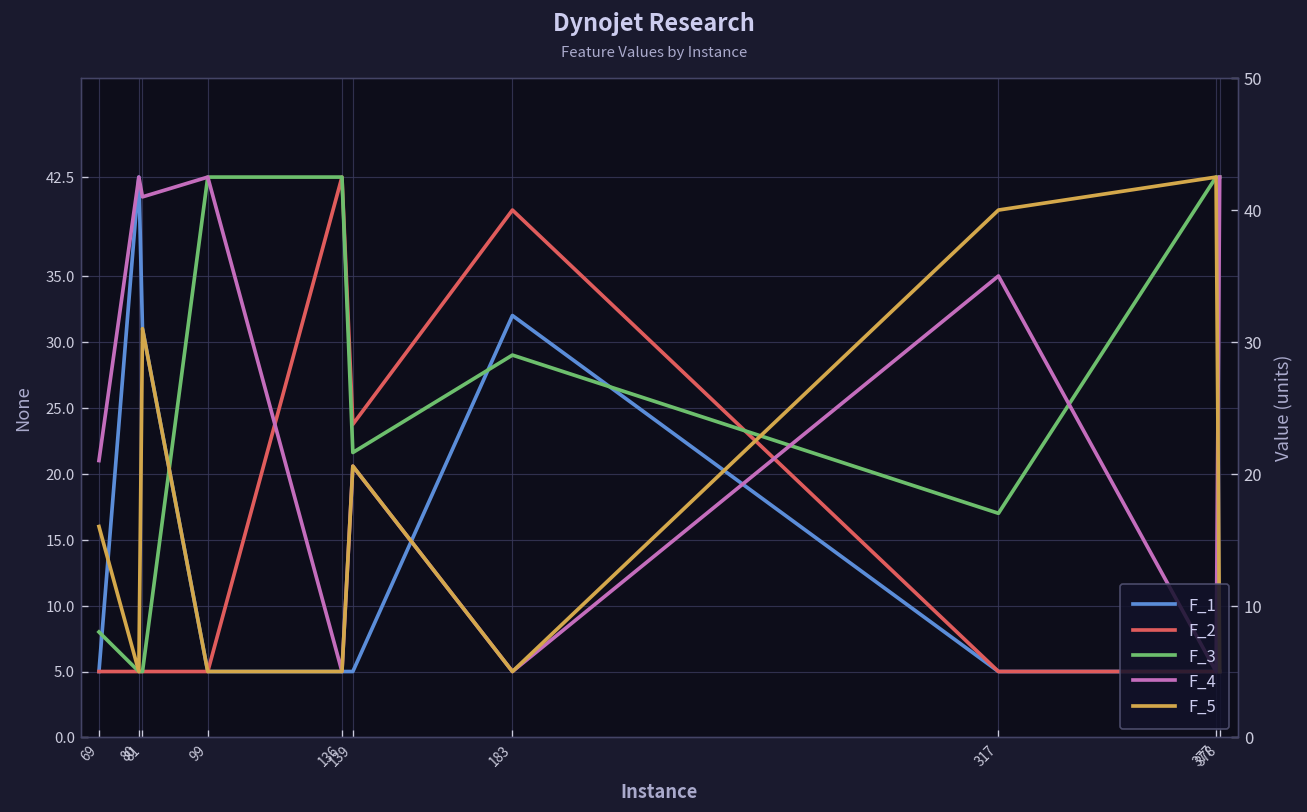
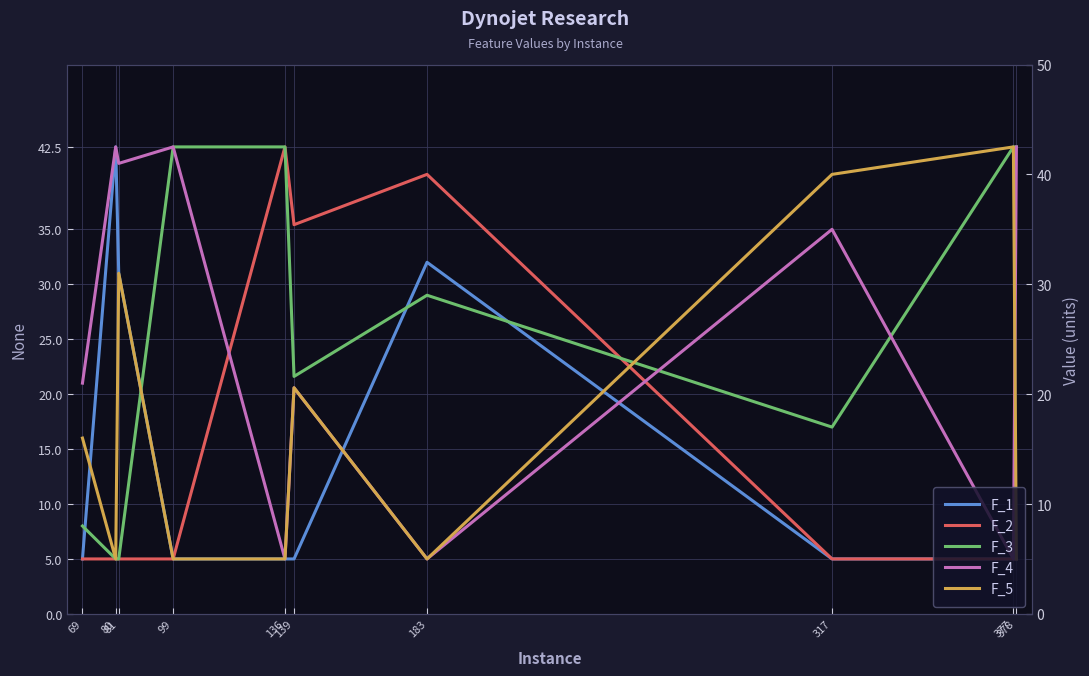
F_2, 139: 23.8 -> 35.4
